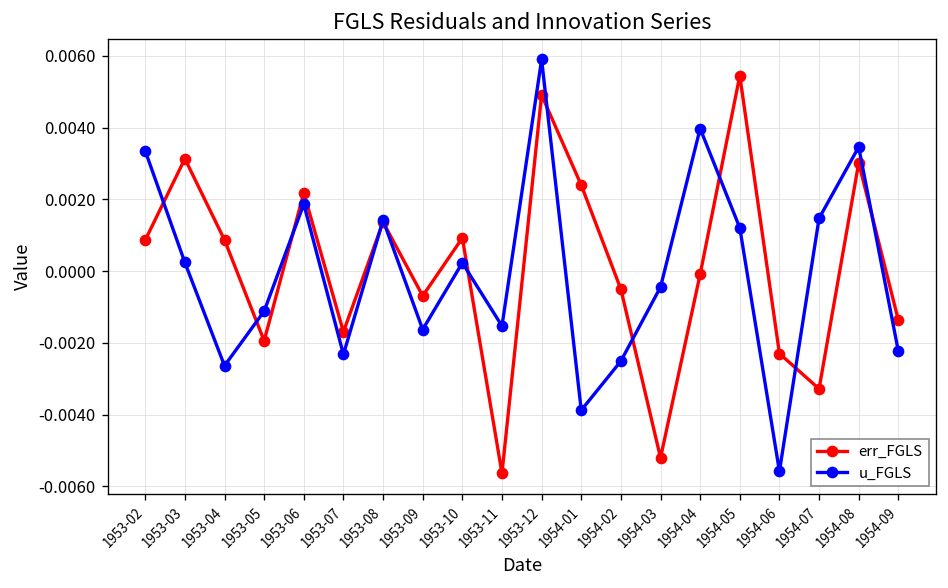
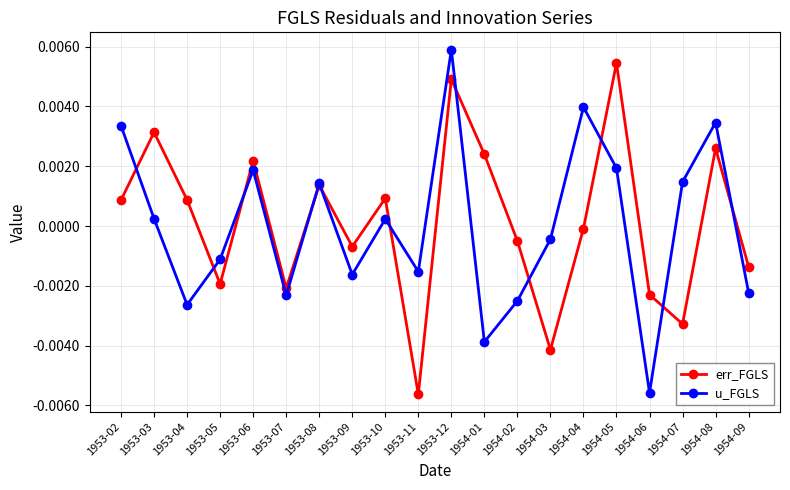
err_FGLS, 1953-07: -0.0017 -> -0.0021
err_FGLS, 1954-03: -0.0052 -> -0.0041
u_FGLS, 1954-05: 0.0012 -> 0.0019
err_FGLS, 1954-08: 0.0030 -> 0.0026
